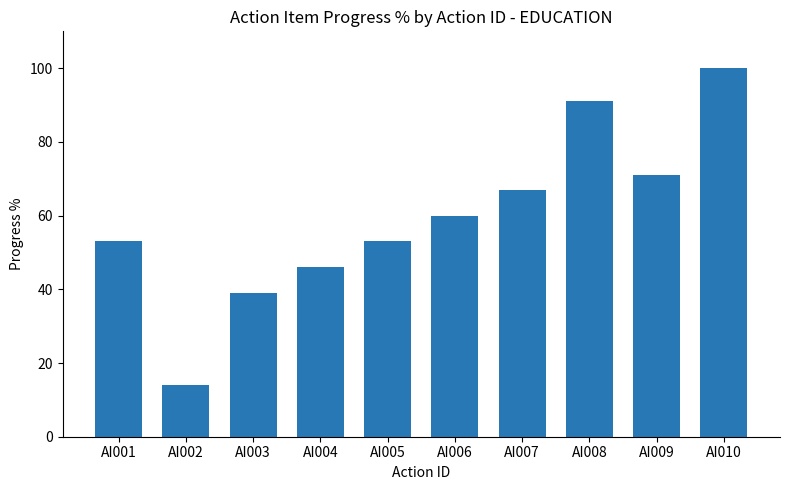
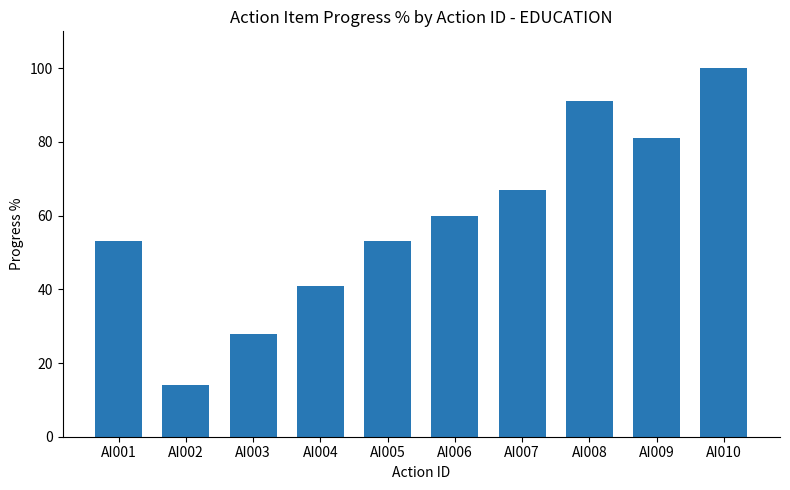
AI003: 39 -> 28
AI004: 46 -> 41
AI009: 71 -> 81
